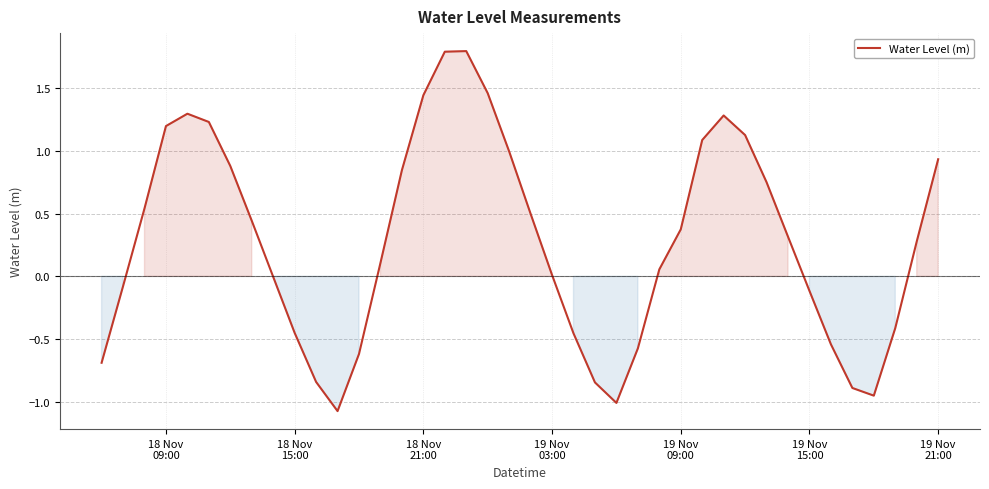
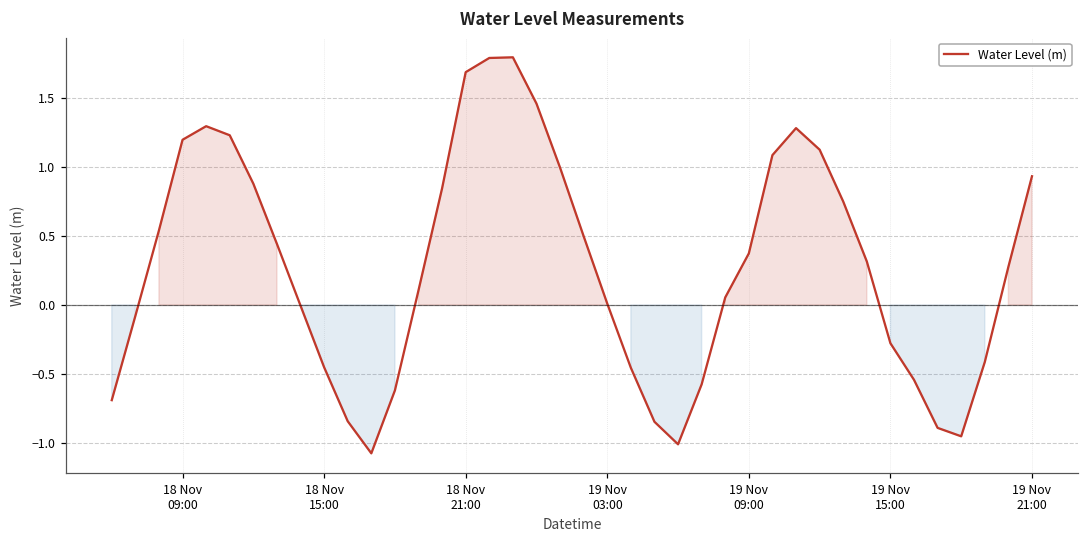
18 Nov 21:00: 1.44 -> 1.69
19 Nov 15:00: -0.12 -> -0.28
